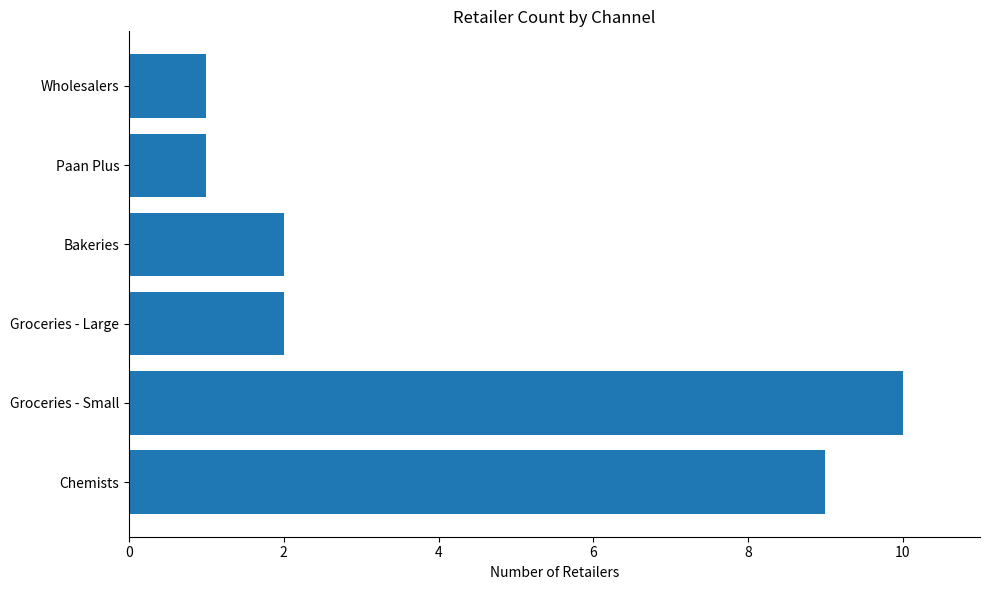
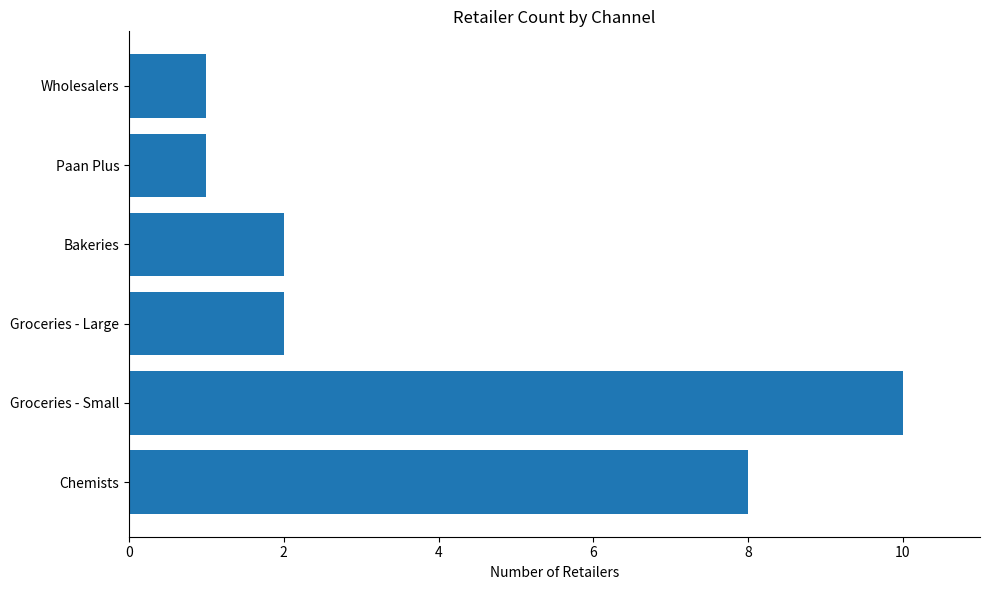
Chemists: 9 -> 8
